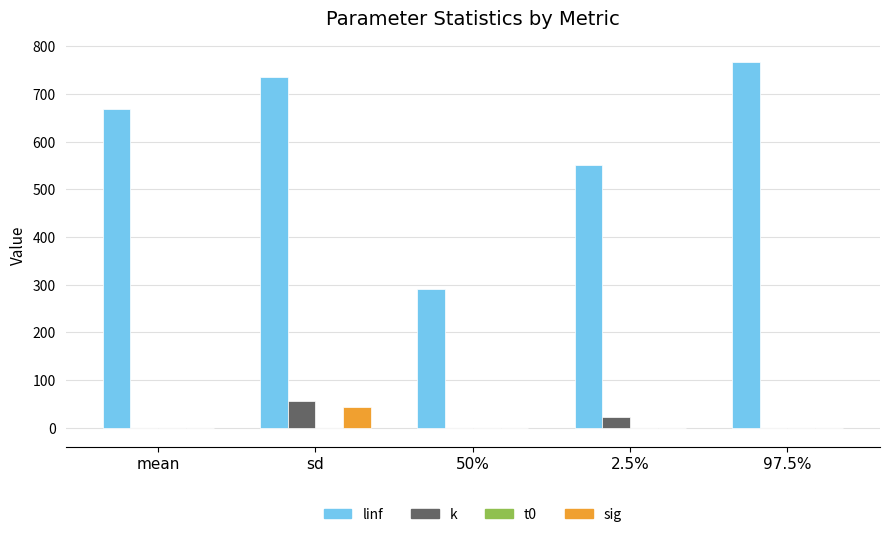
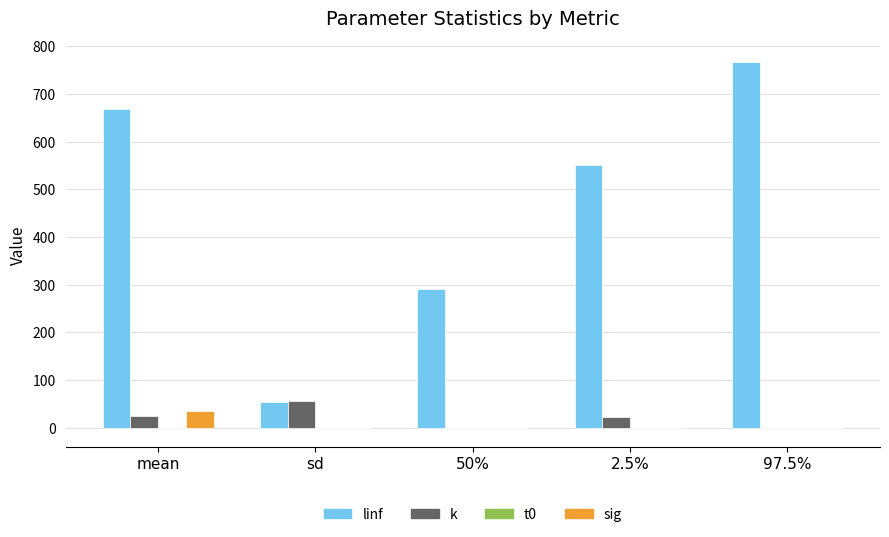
k, mean: 0 -> 20
sig, mean: 0 -> 30
linf, sd: 740 -> 50
sig, sd: 40 -> 0
